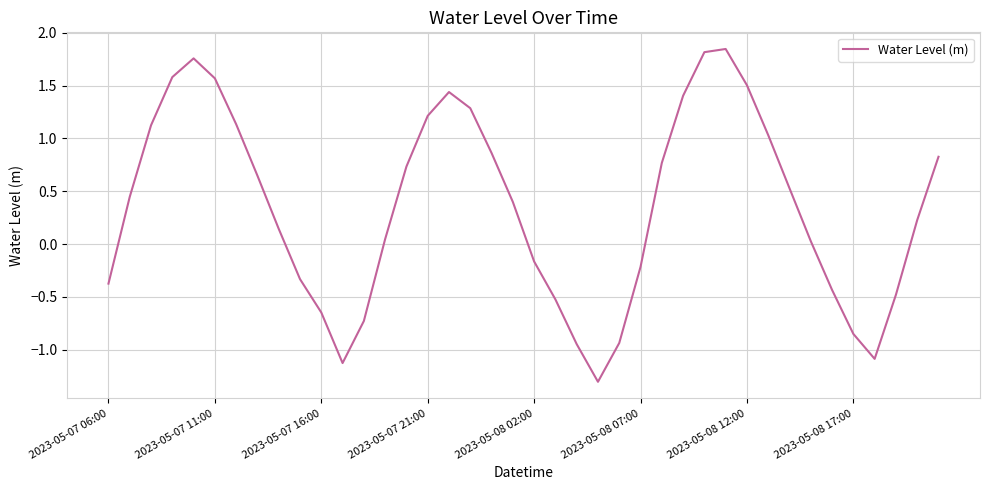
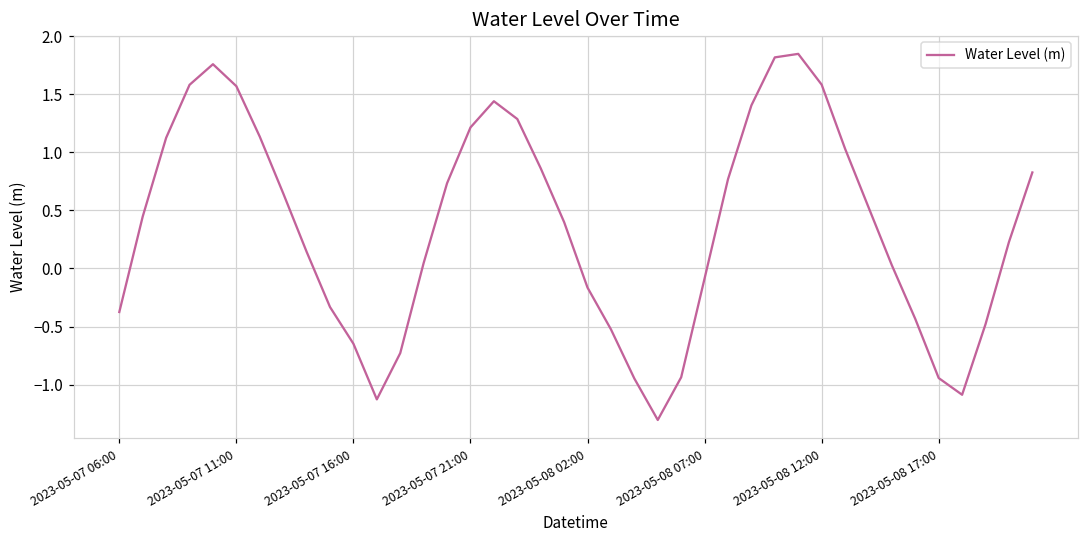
2023-05-08 07:00: -0.22 -> -0.09
2023-05-08 12:00: 1.50 -> 1.58
2023-05-08 17:00: -0.85 -> -0.94
